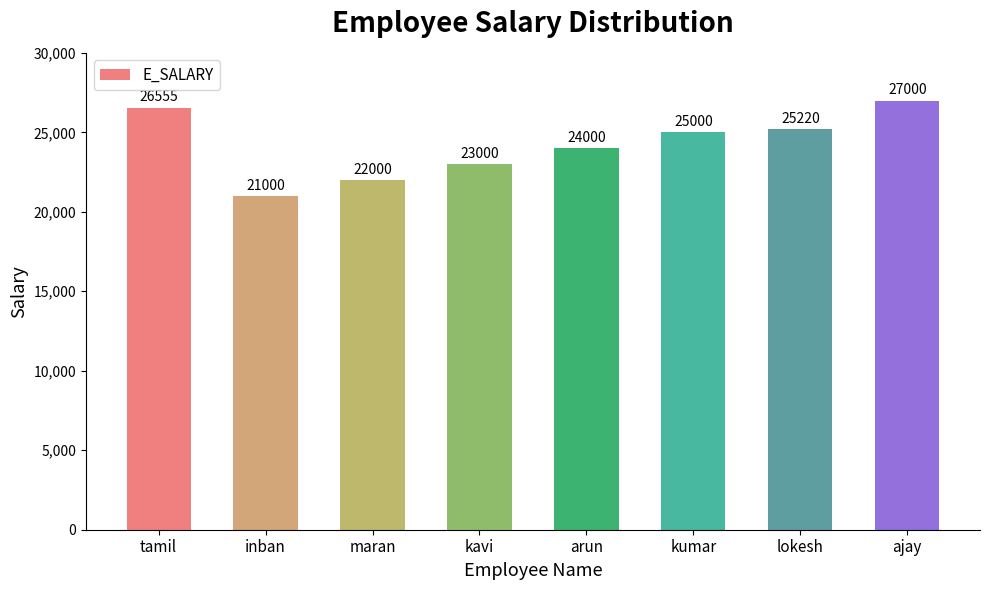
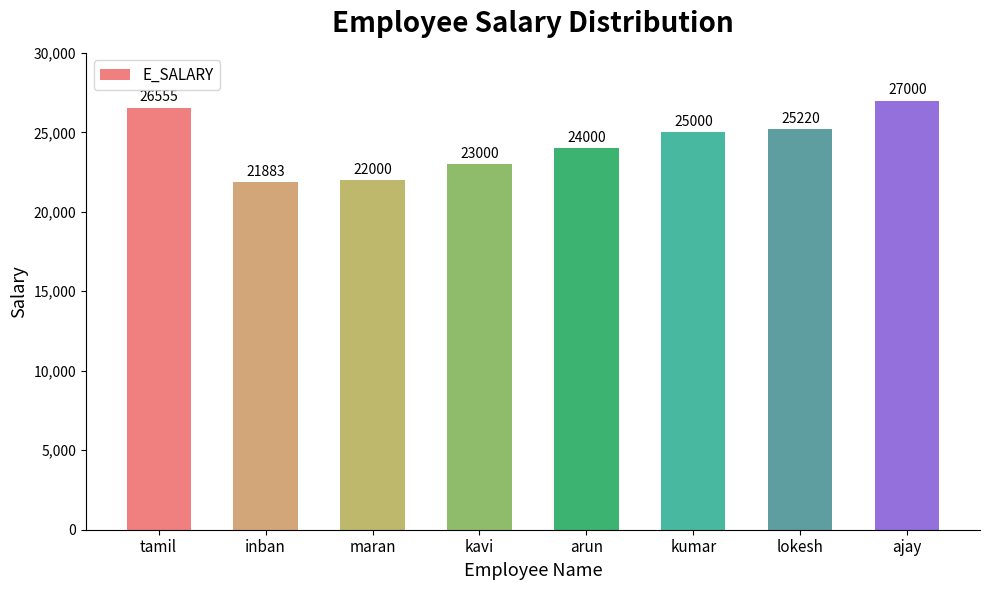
inban: 21000 -> 21883
